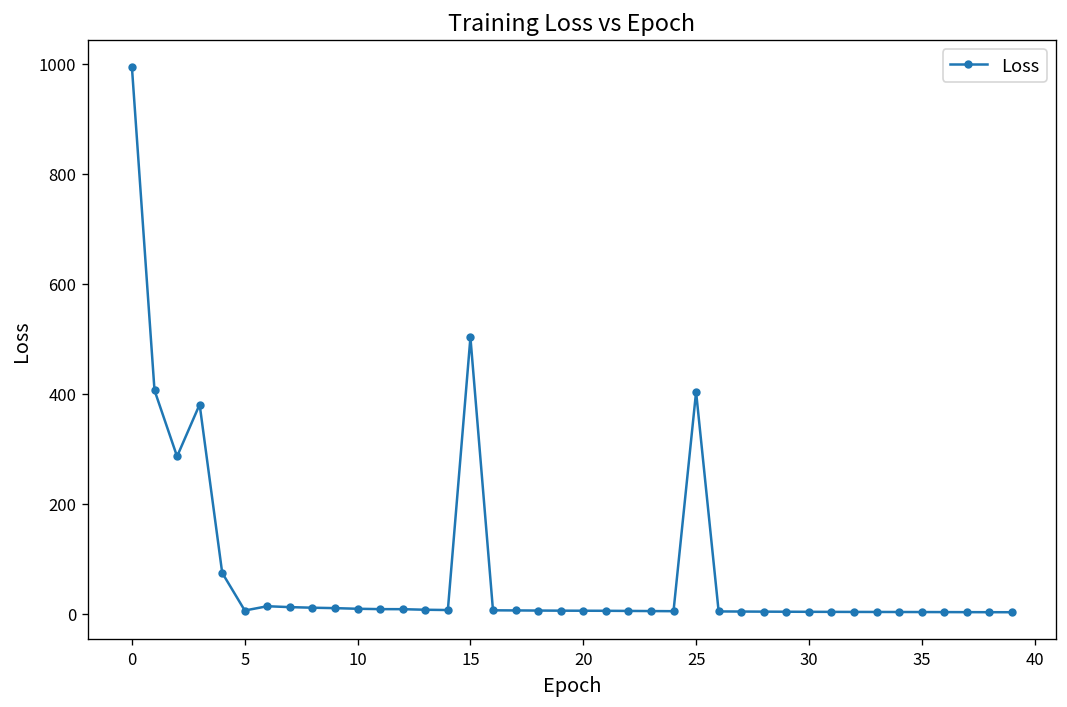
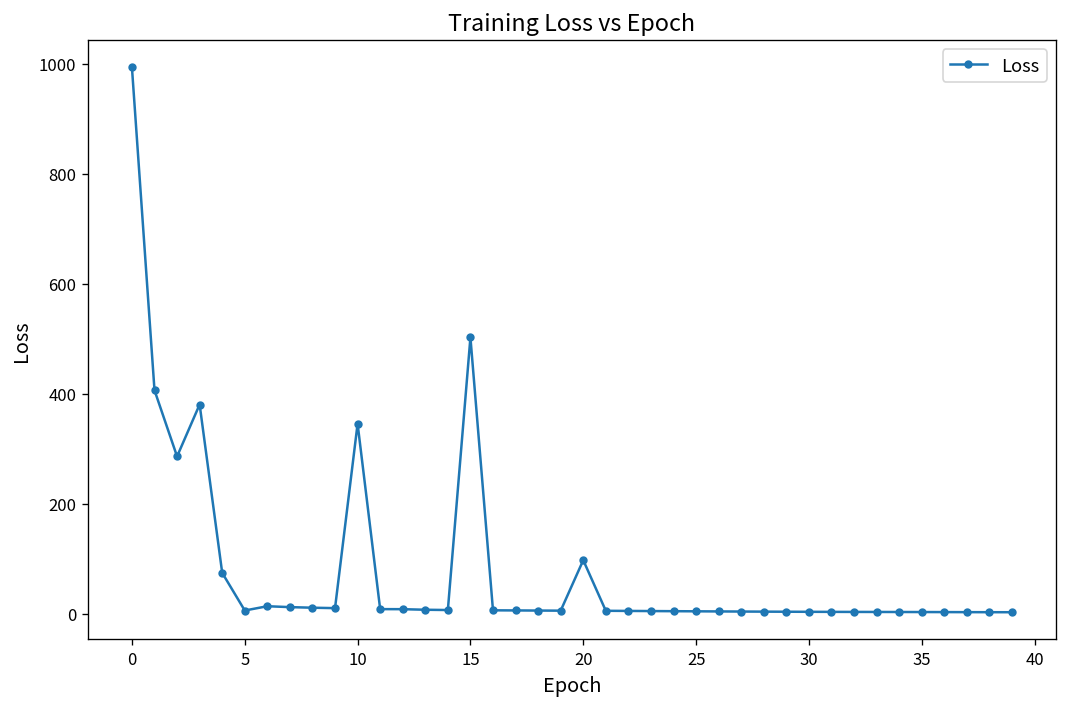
10: 10 -> 350
20: 10 -> 100
25: 400 -> 0
